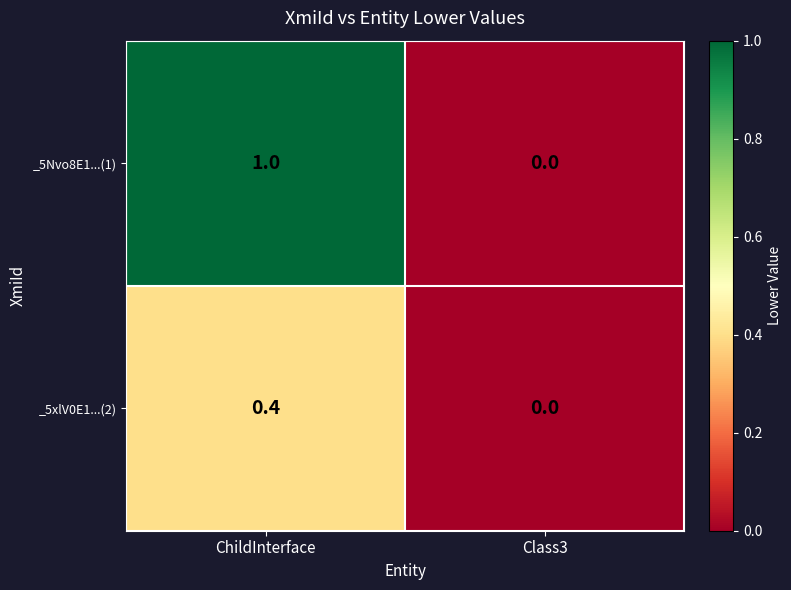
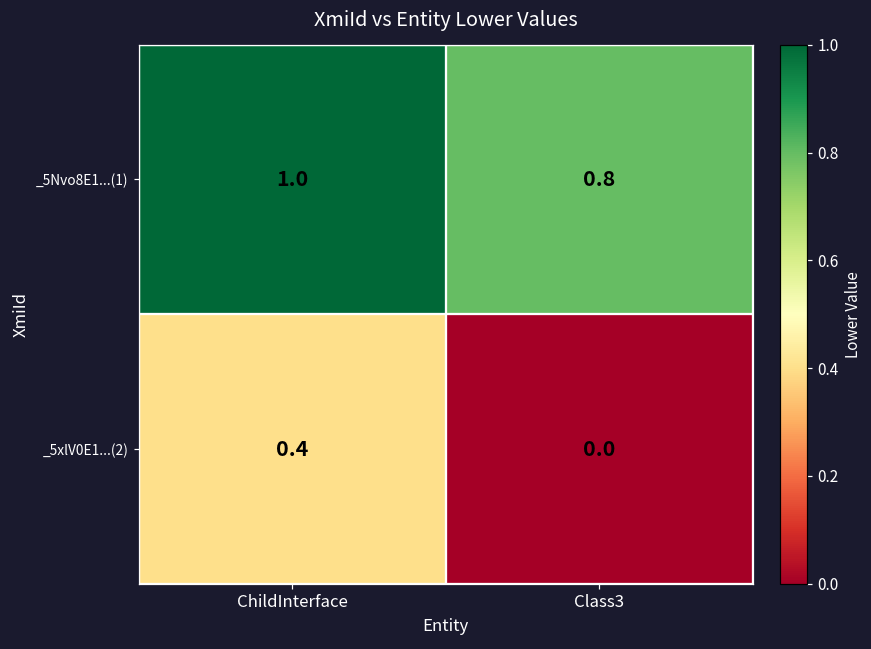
_5Nvo8E1...(1), Class3: 0.0 -> 0.8
